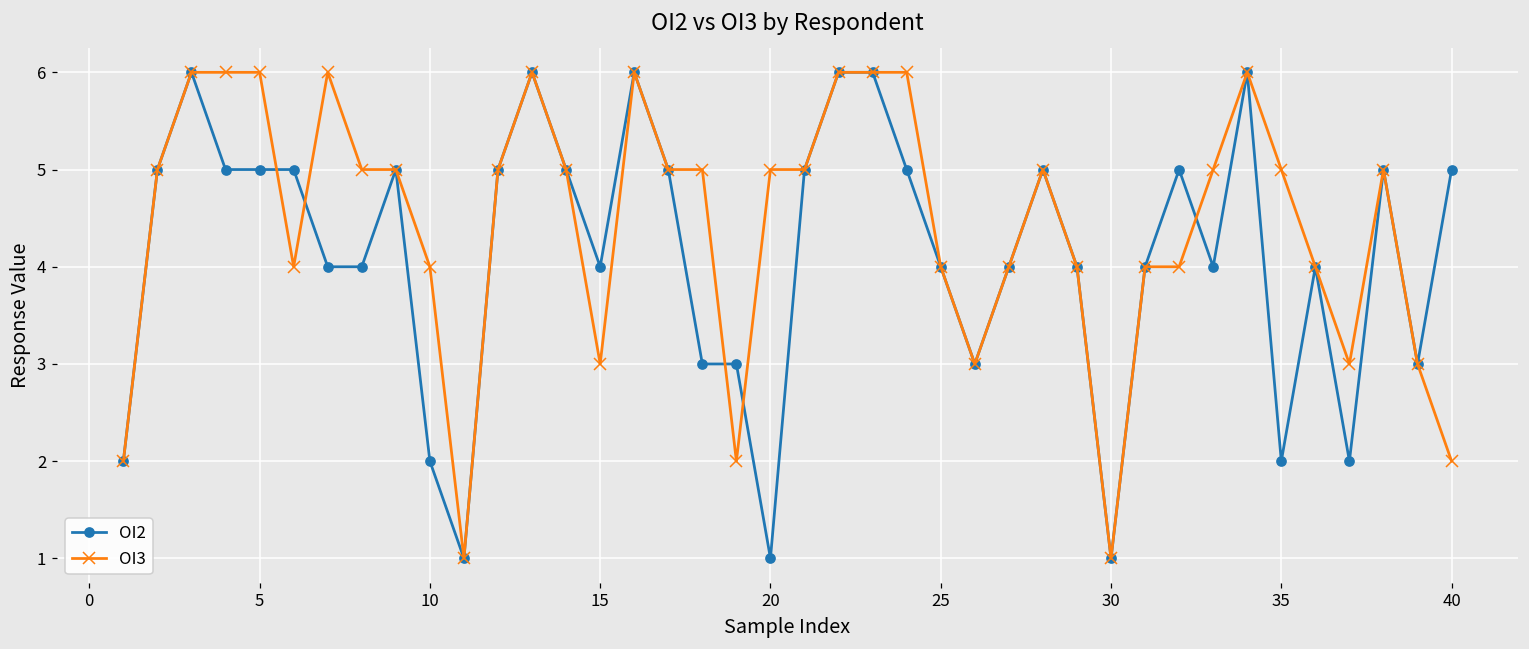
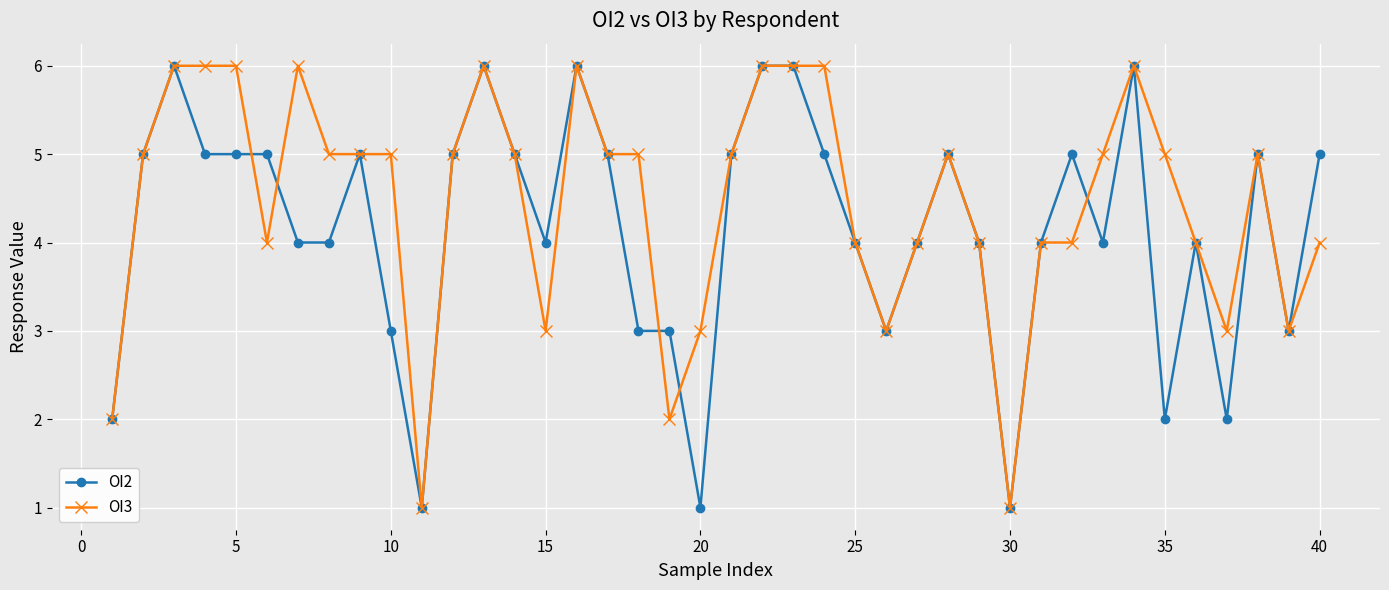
OI2, 10: 2 -> 3
OI3, 10: 4 -> 5
OI3, 20: 5 -> 3
OI3, 40: 2 -> 4
